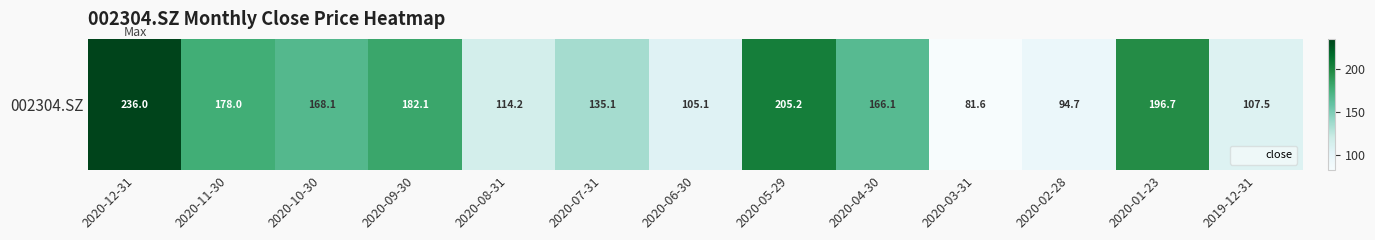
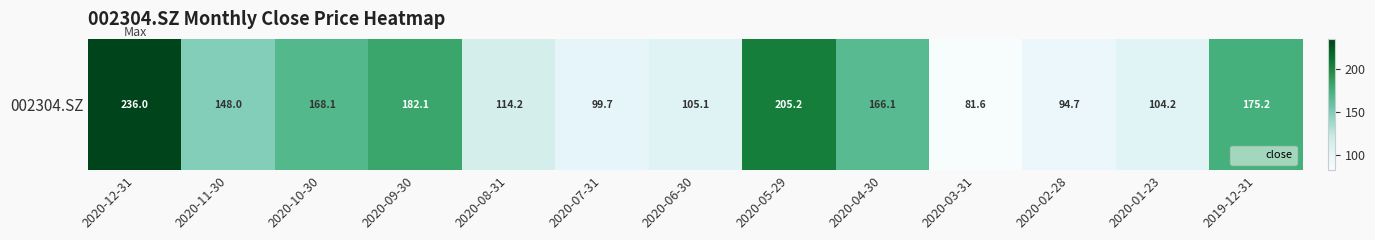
002304.SZ, 2020-11-30: 178.0 -> 148.0
002304.SZ, 2020-07-31: 135.1 -> 99.7
002304.SZ, 2020-01-23: 196.7 -> 104.2
002304.SZ, 2019-12-31: 107.5 -> 175.2
